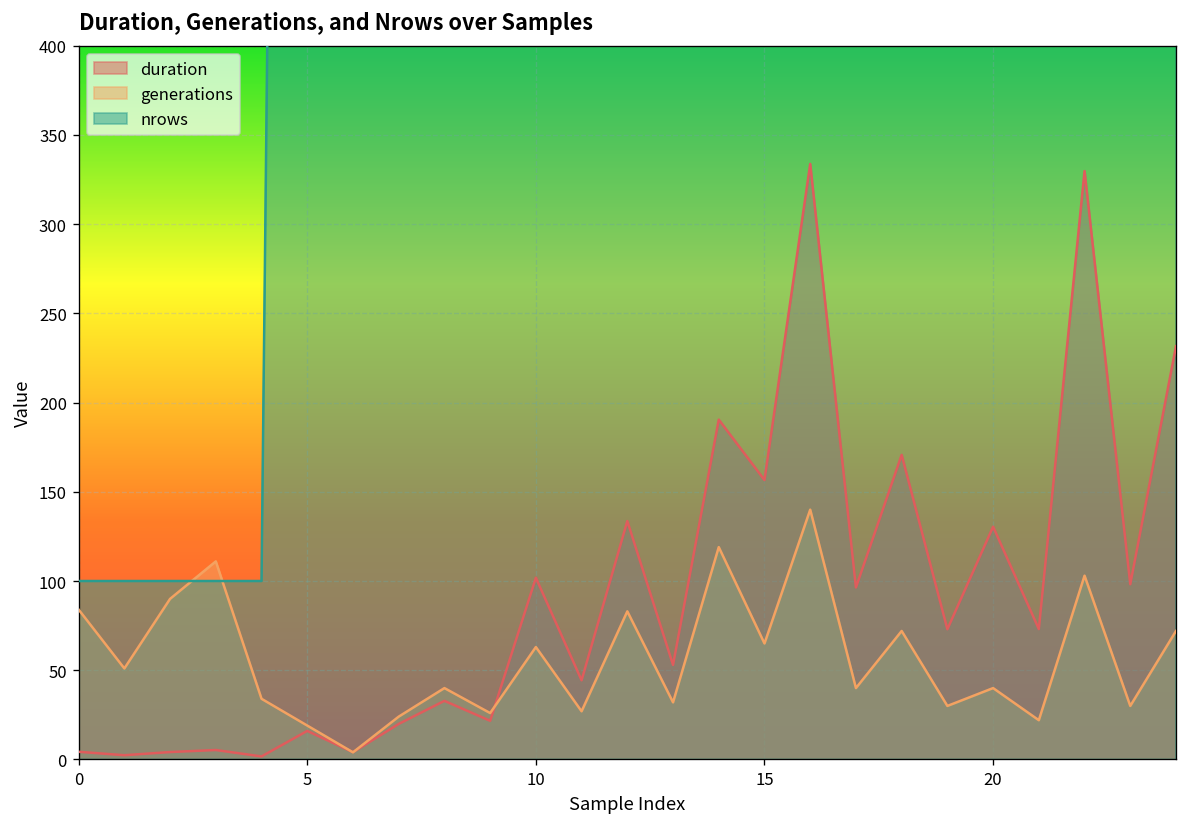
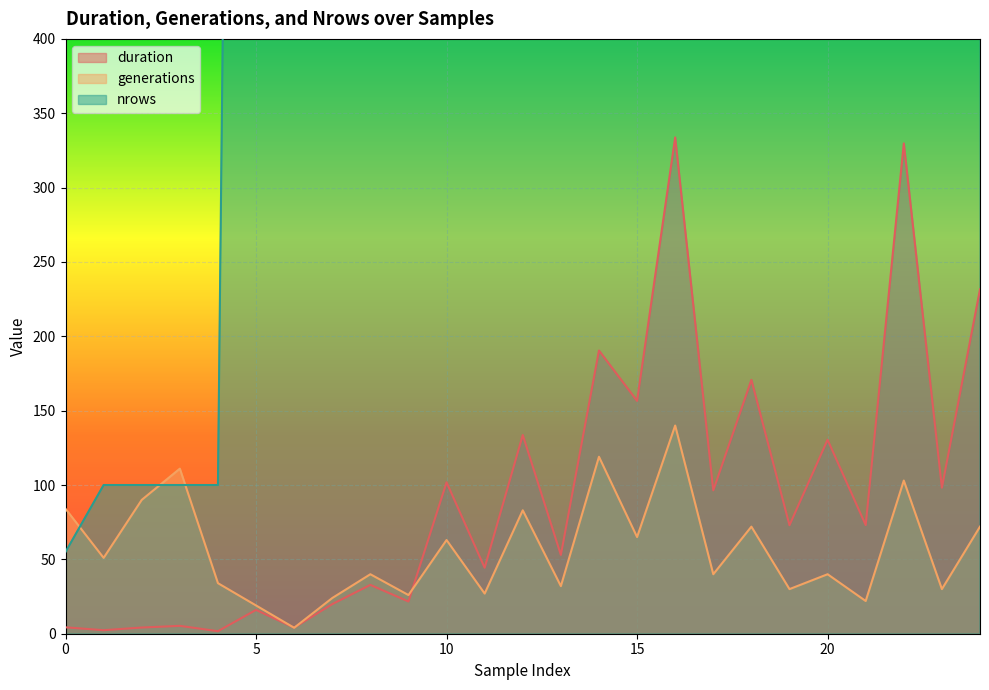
nrows, 0: 100 -> 55
